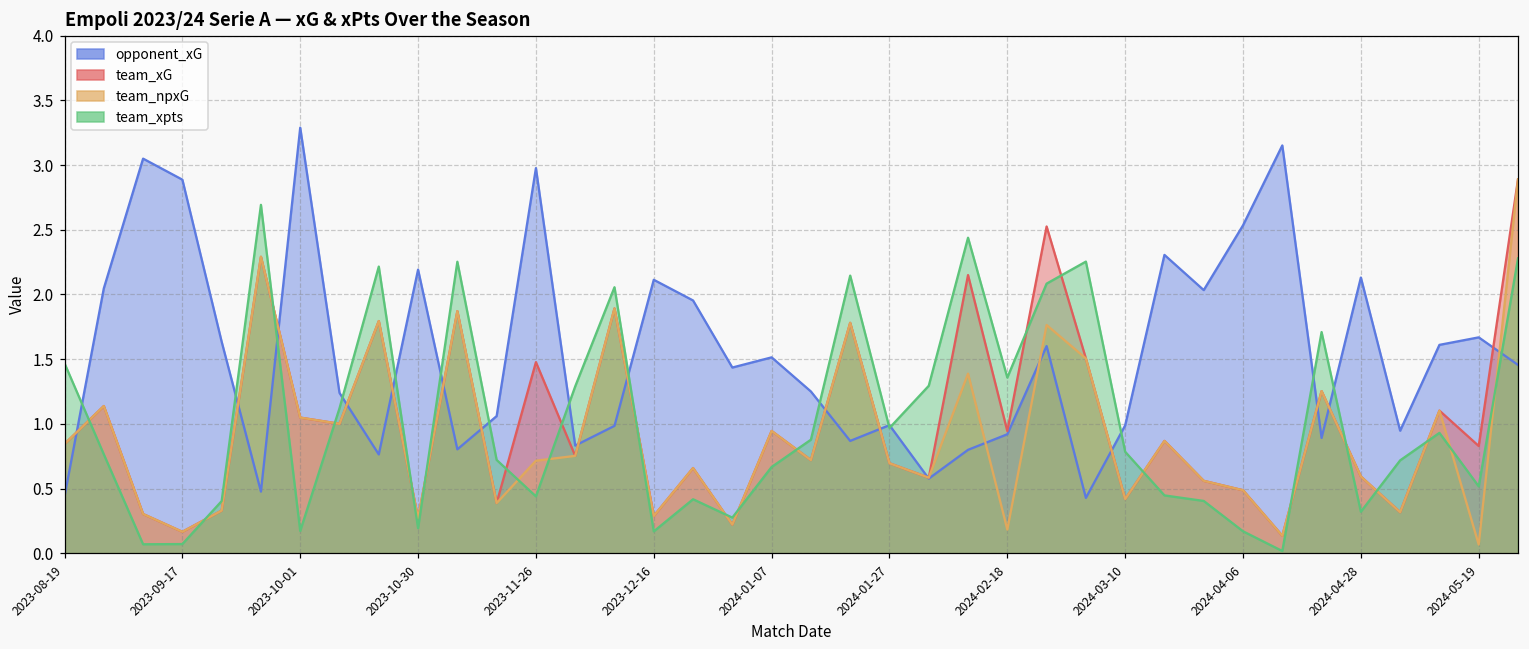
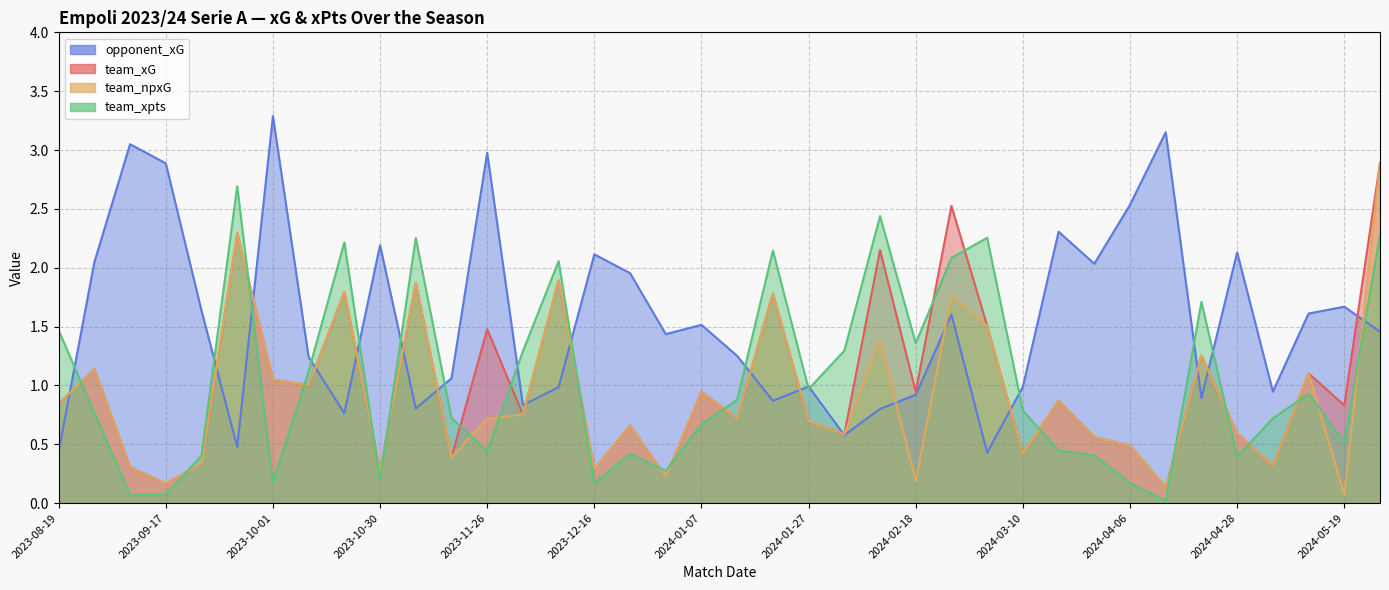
team_xpts, 2024-04-28: 0.32 -> 0.39
